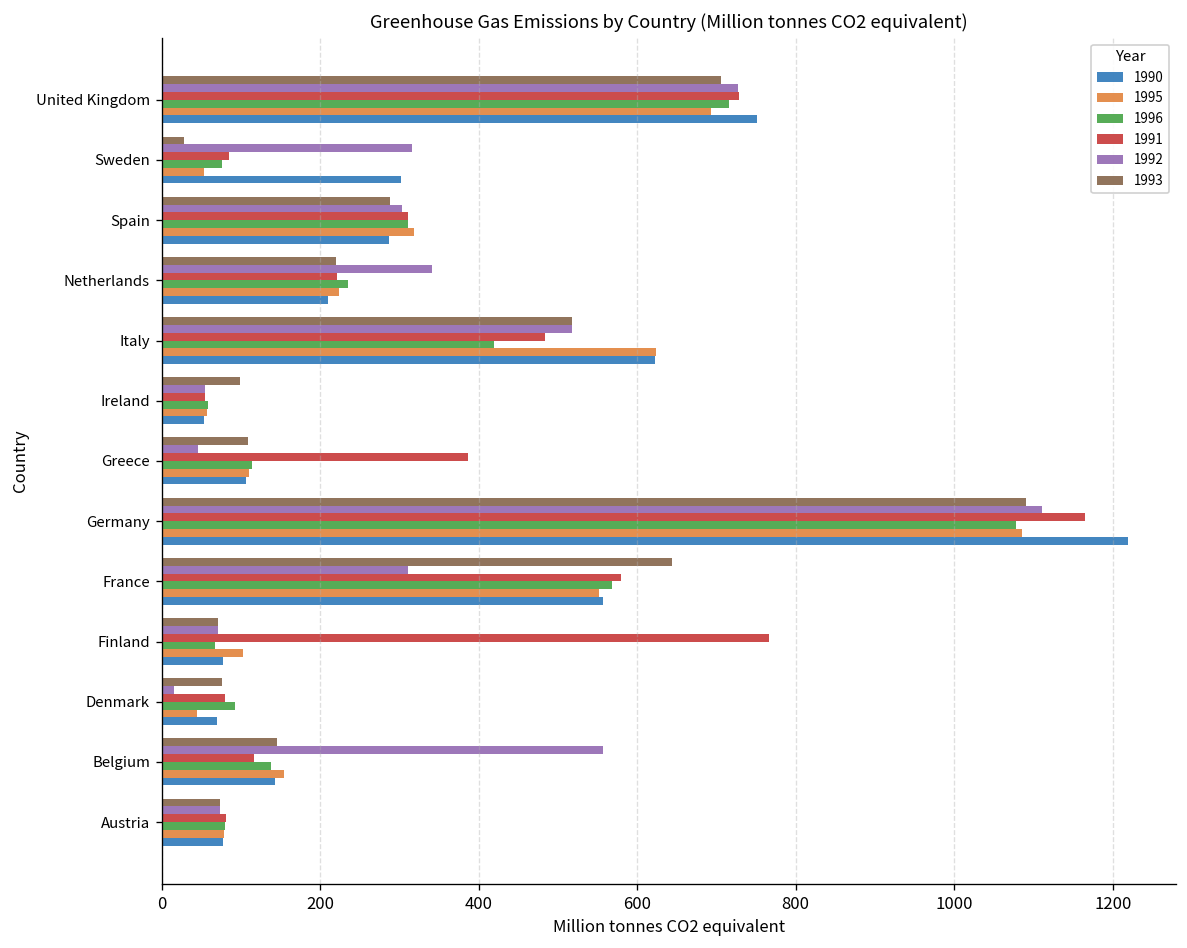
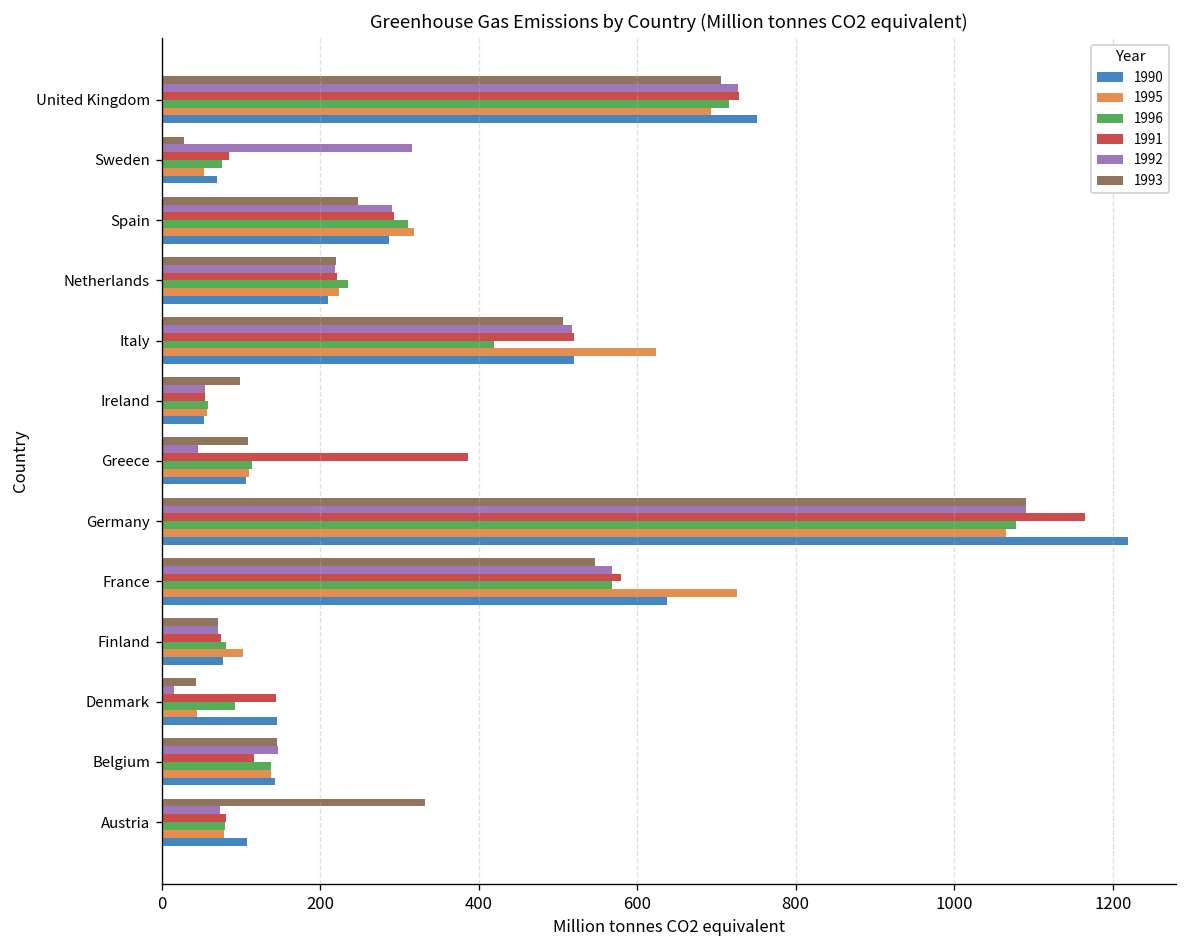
1990, Sweden: 300 -> 70
1993, Spain: 290 -> 250
1992, Spain: 300 -> 290
1991, Spain: 310 -> 290
1992, Netherlands: 340 -> 220
1993, Italy: 520 -> 510
1991, Italy: 480 -> 520
1990, Italy: 620 -> 520
1992, Germany: 1110 -> 1090
1995, Germany: 1090 -> 1060
1993, France: 640 -> 550
1992, France: 310 -> 570
1995, France: 550 -> 730
1990, France: 560 -> 640
1991, Finland: 770 -> 70
1996, Finland: 70 -> 80
1993, Denmark: 80 -> 40
1991, Denmark: 80 -> 140
1990, Denmark: 70 -> 150
1992, Belgium: 560 -> 150
1995, Belgium: 150 -> 140
1993, Austria: 70 -> 330
1990, Austria: 80 -> 110
